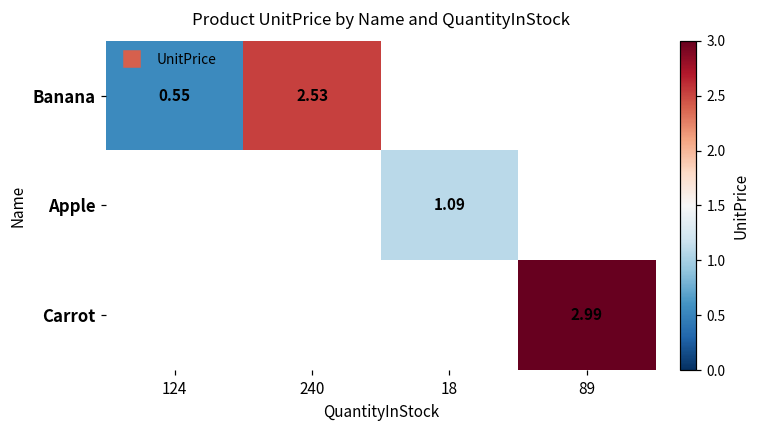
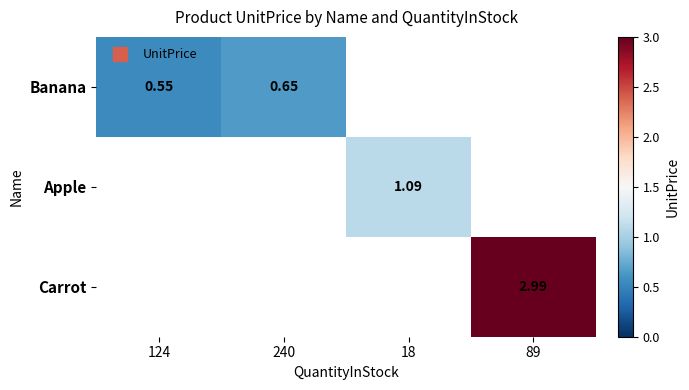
Banana, 240: 2.53 -> 0.65
